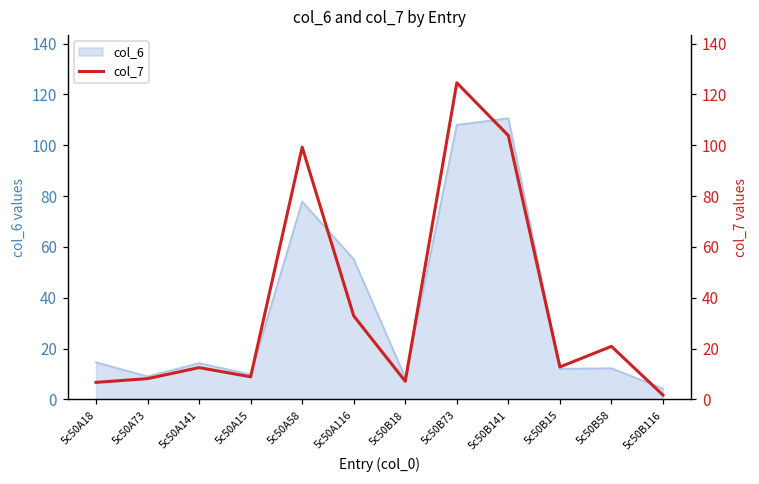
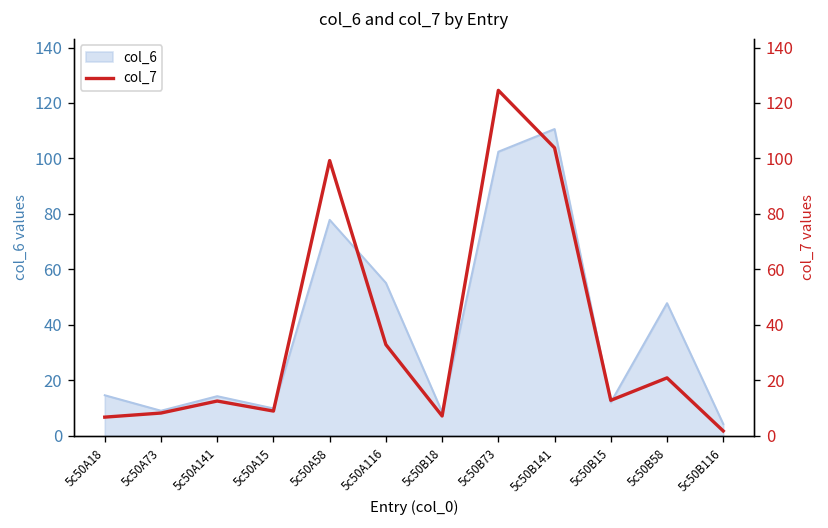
col_6, 5c50B73: 108 -> 102
col_6, 5c50B58: 12 -> 48
